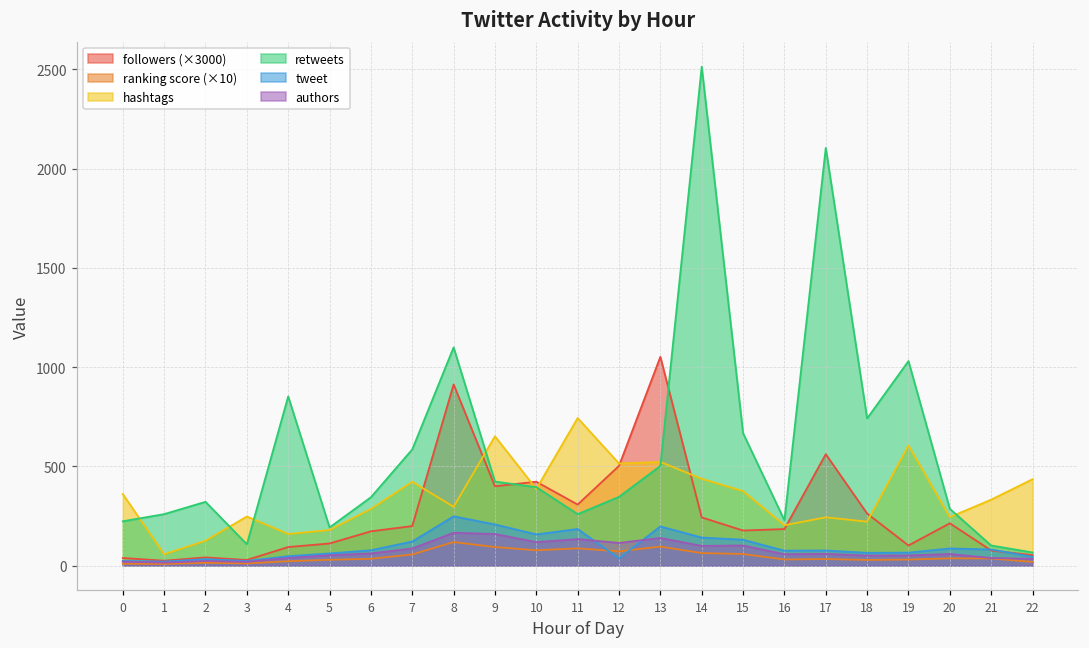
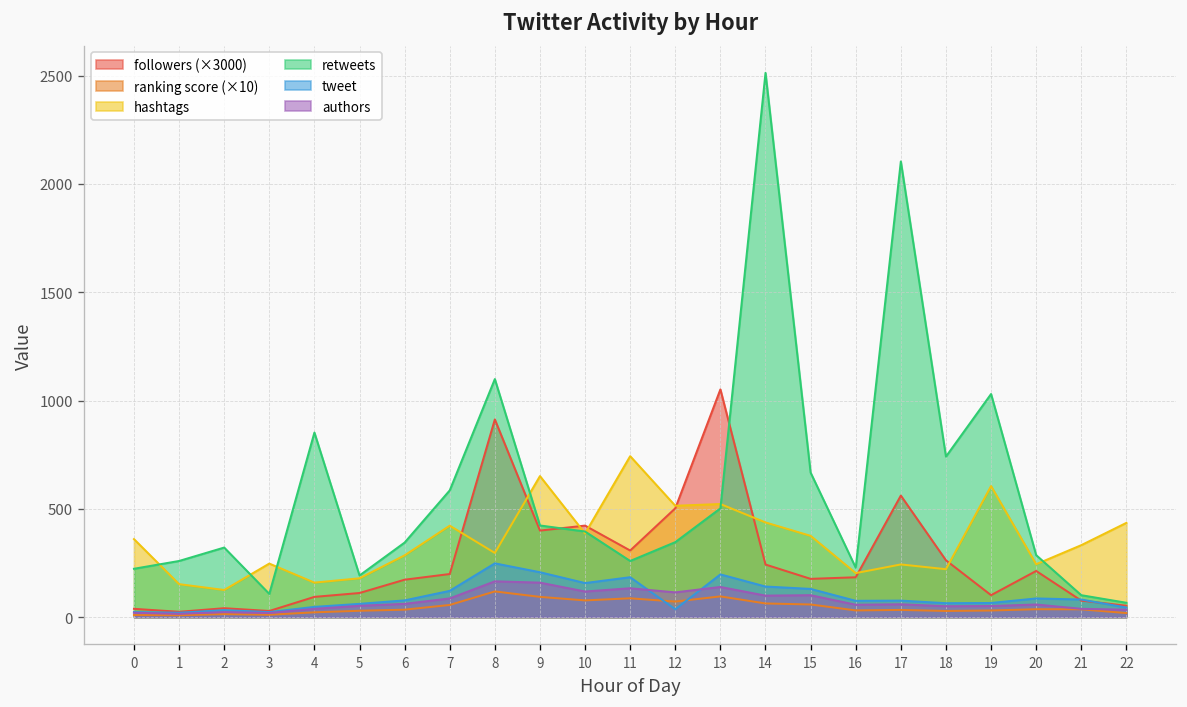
hashtags, 1: 60 -> 150
